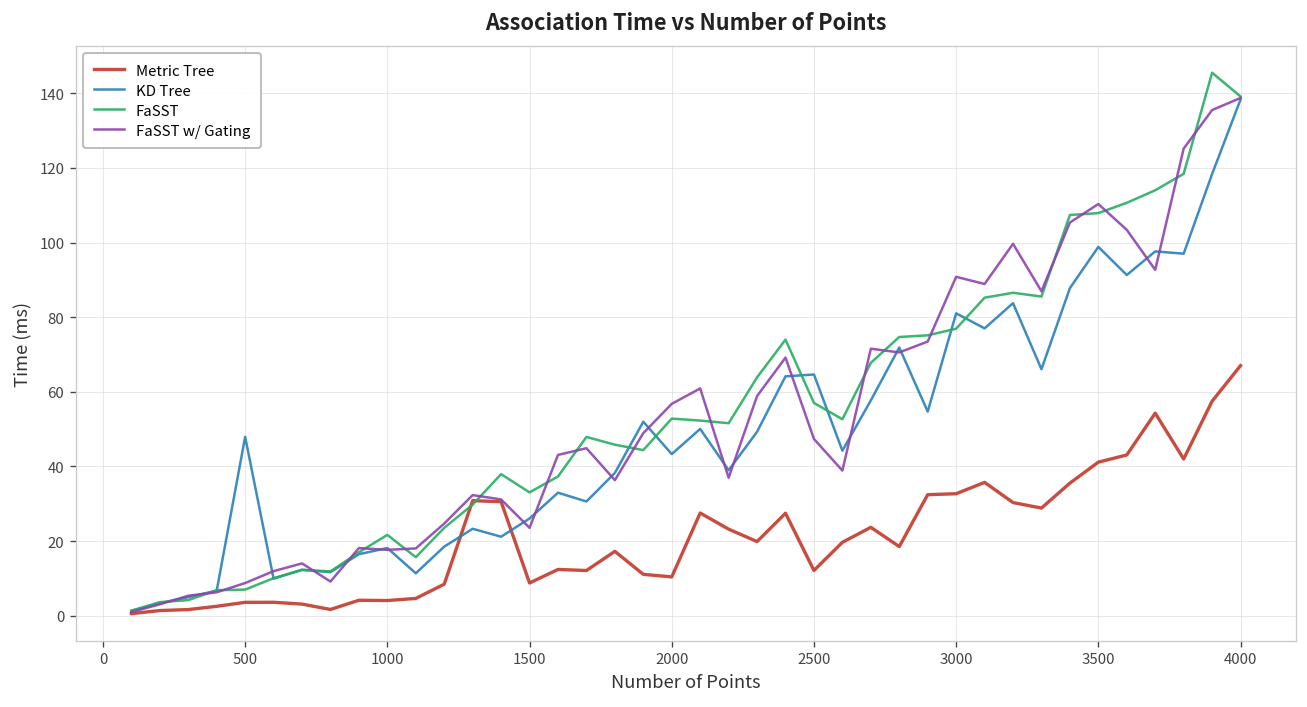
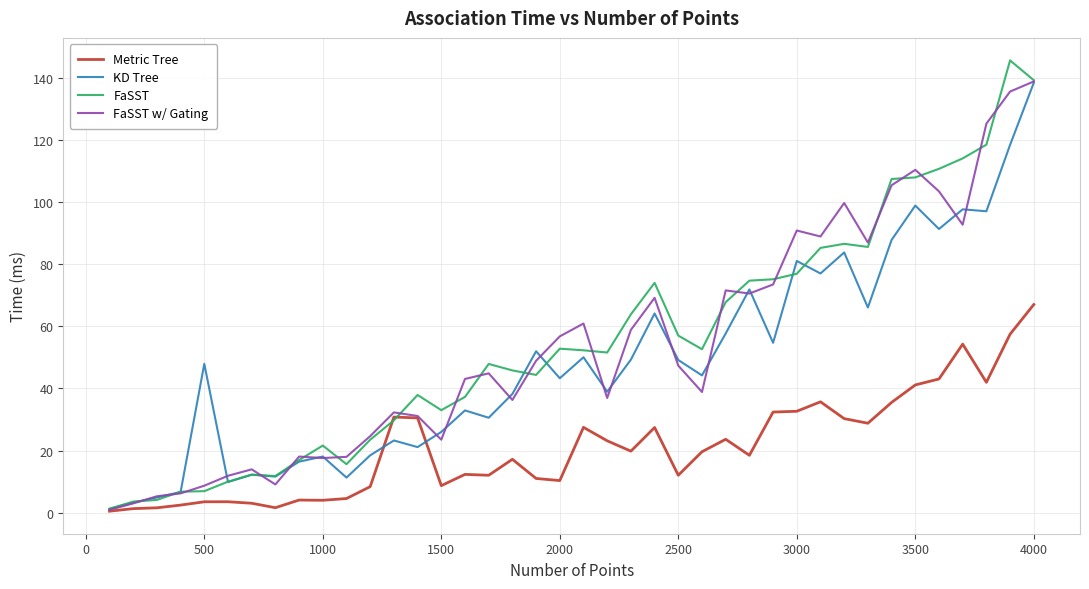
KD Tree, 2500: 65 -> 49
